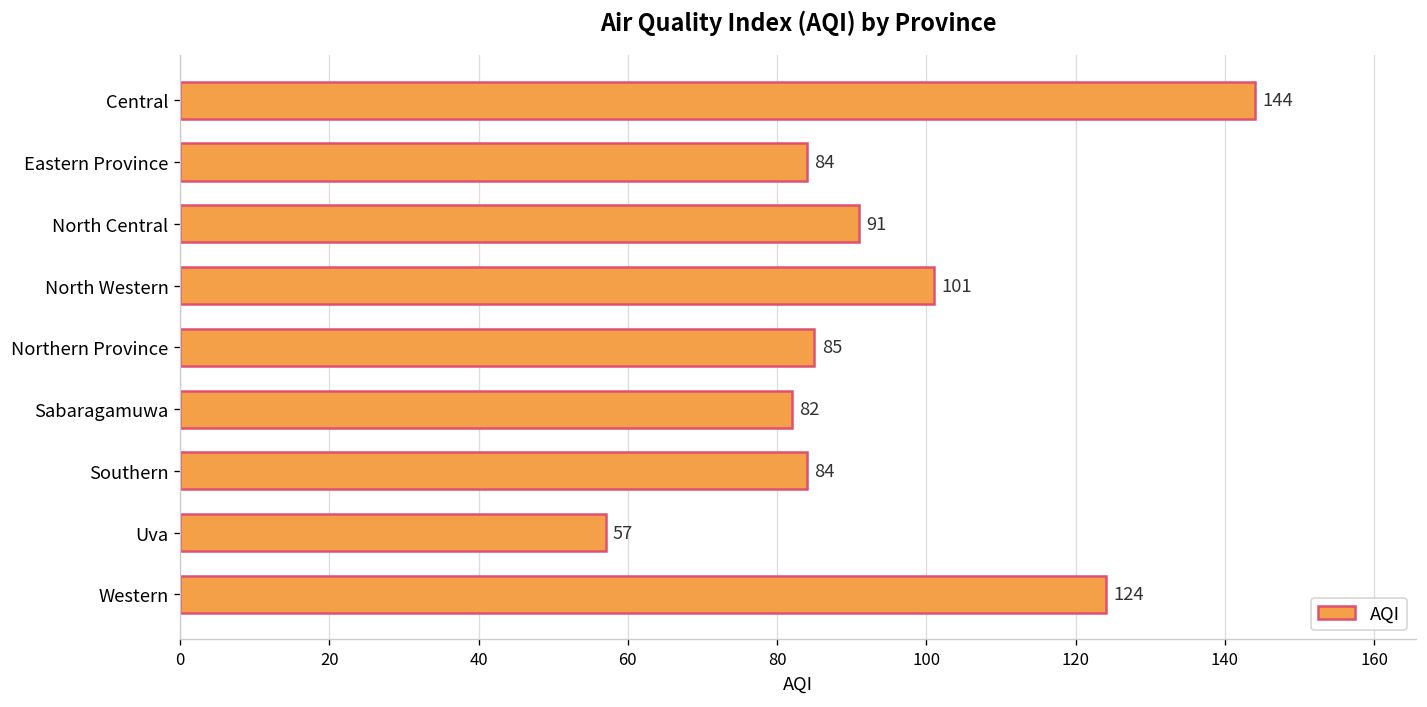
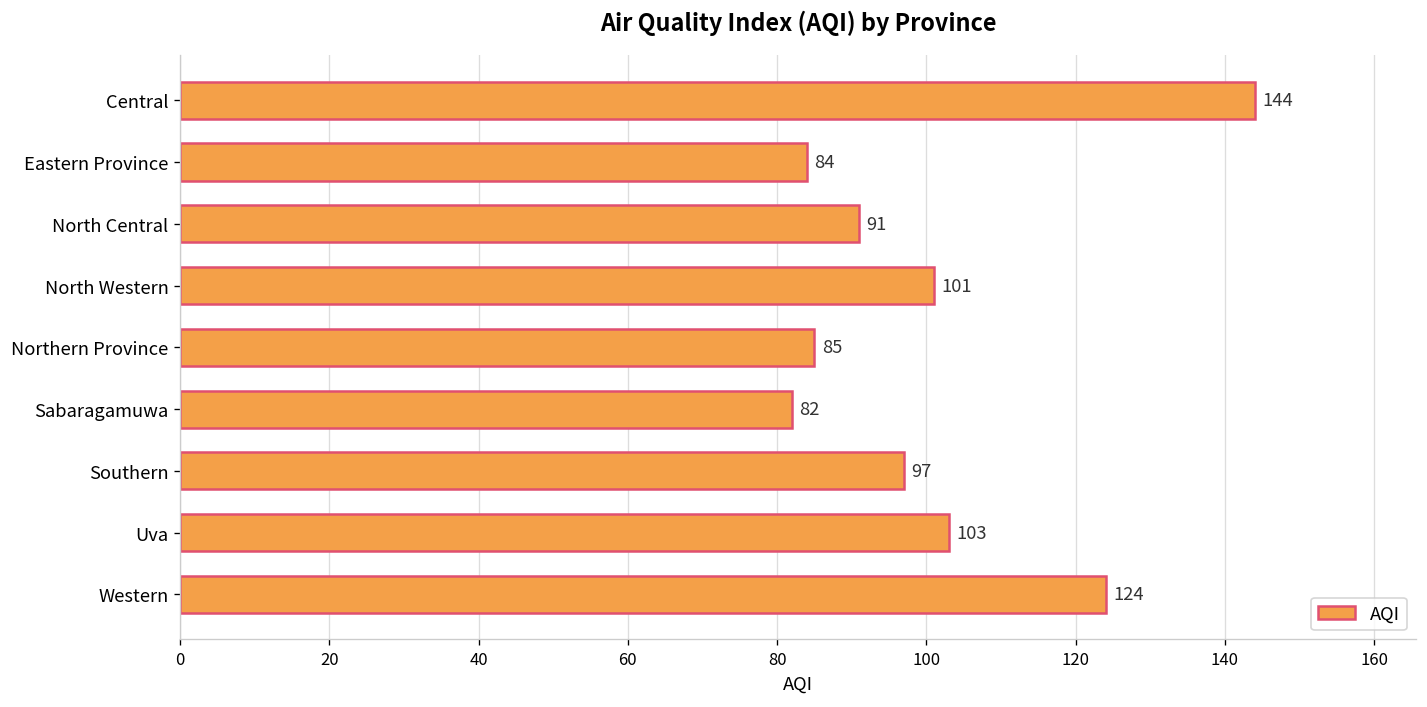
Southern: 84 -> 97
Uva: 57 -> 103
